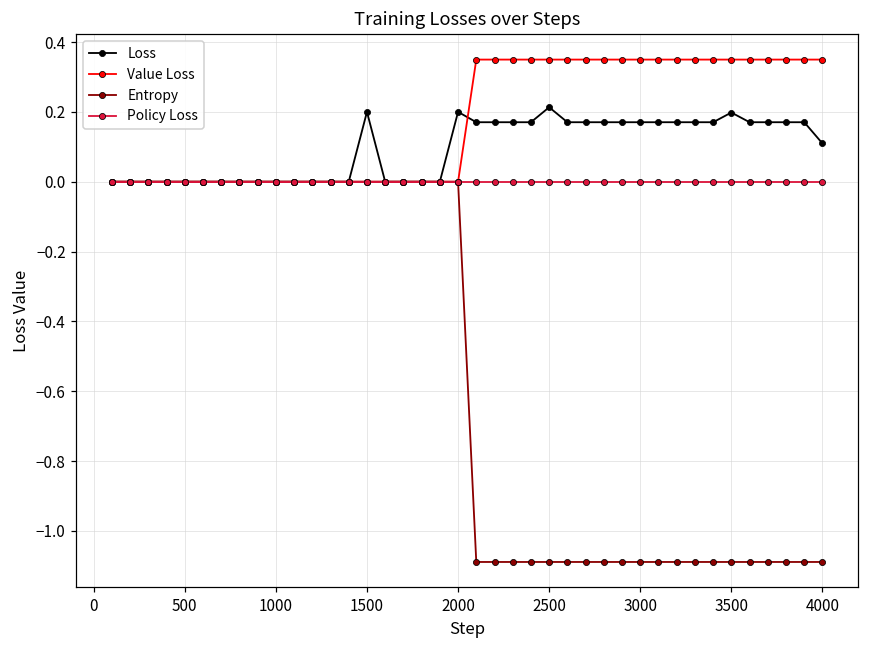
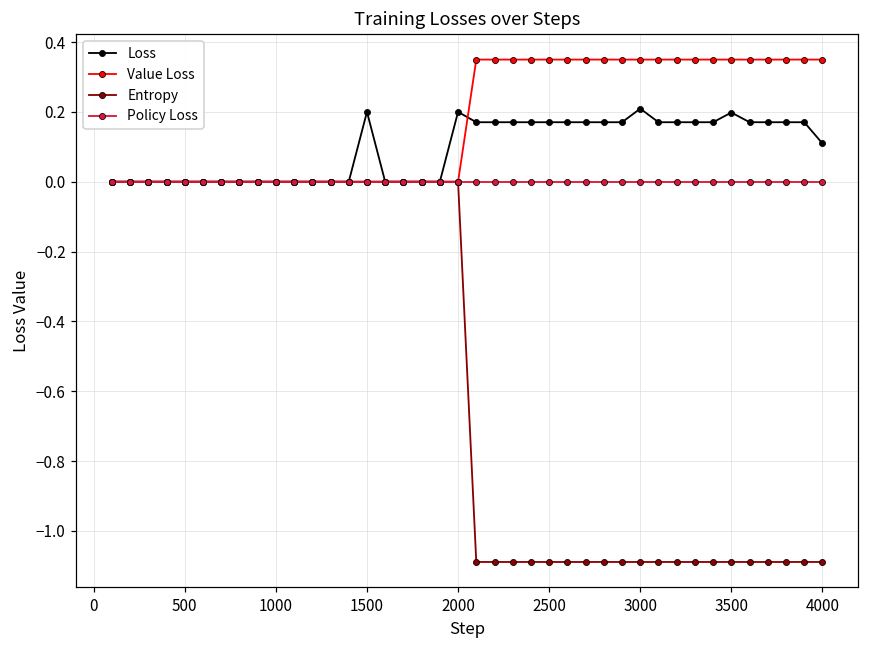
Loss, 2500: 0.21 -> 0.17
Loss, 3000: 0.17 -> 0.21
